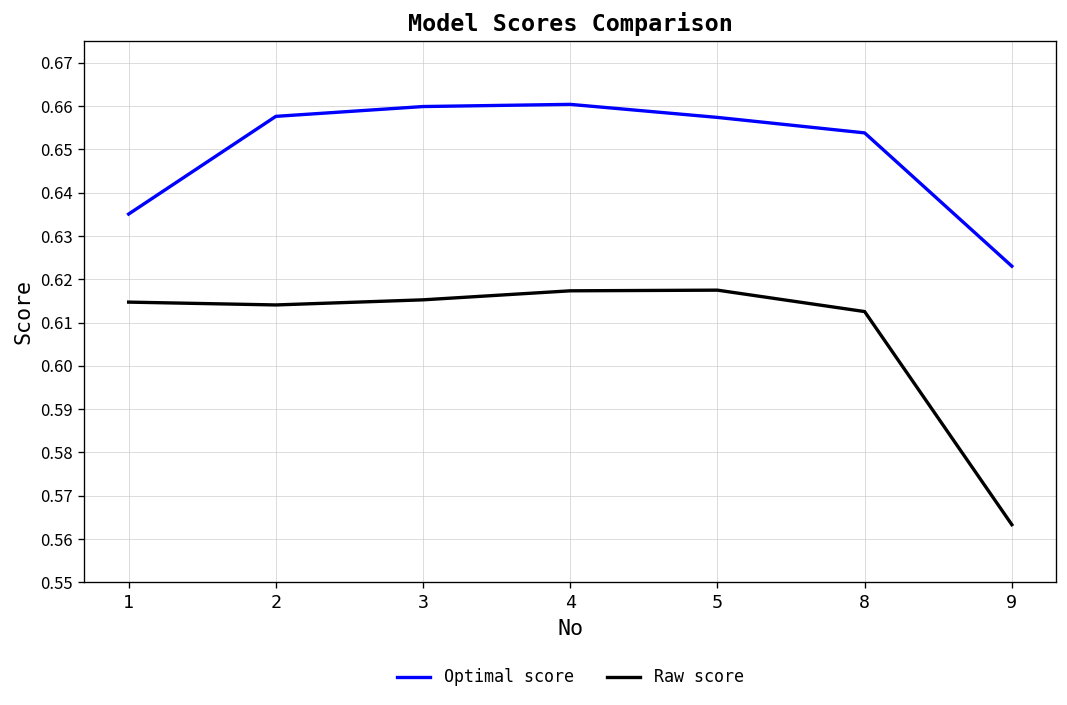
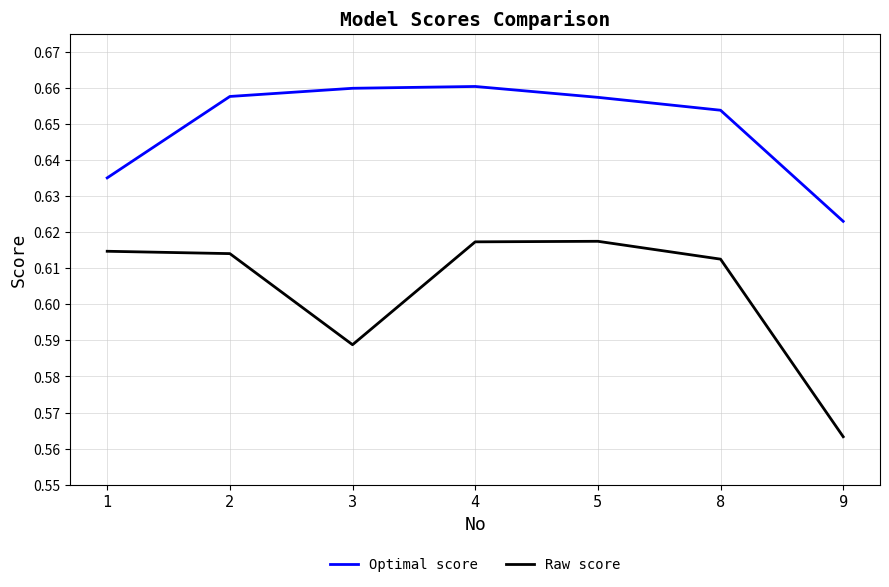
Raw score, 3: 0.615 -> 0.589
